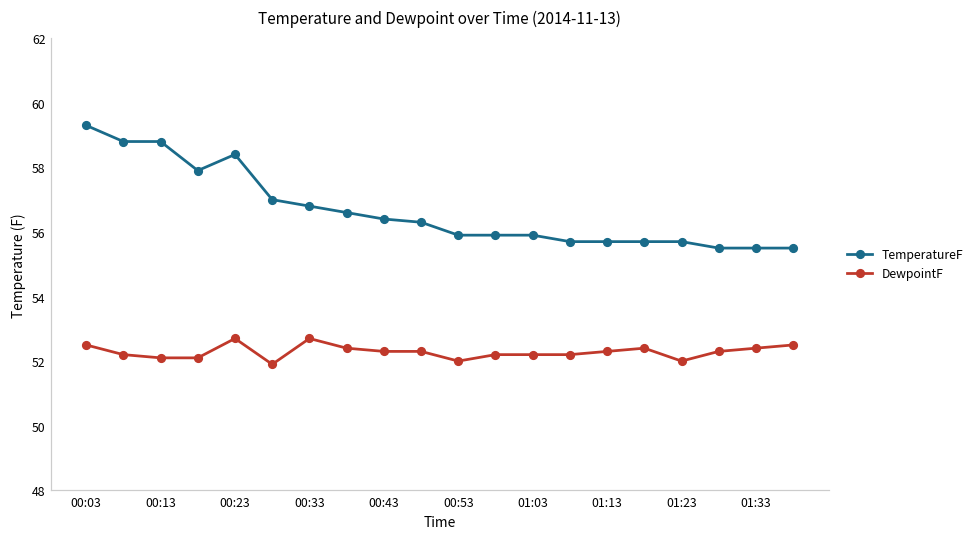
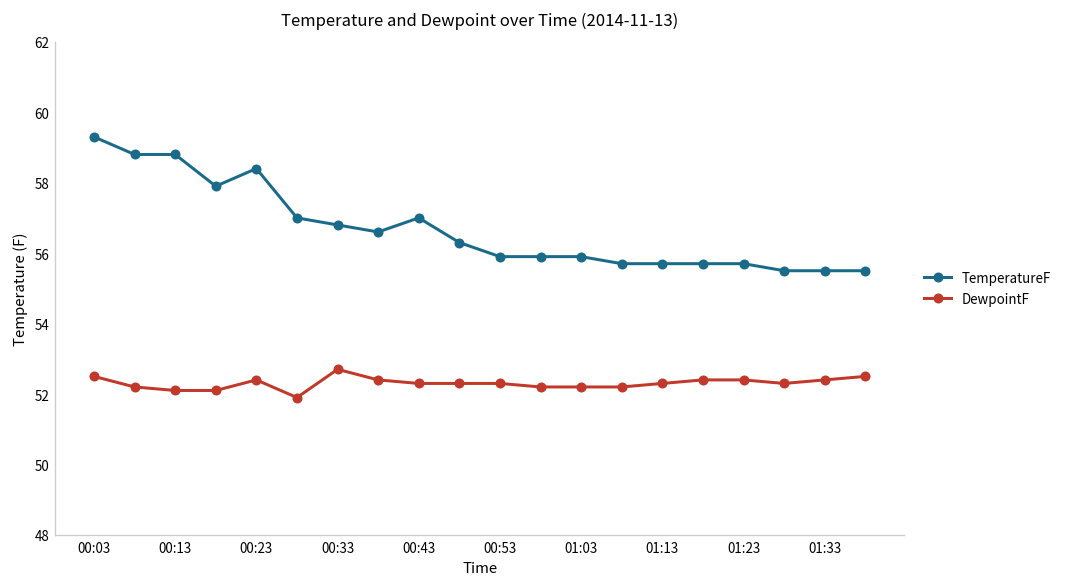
DewpointF, 00:23: 52.7 -> 52.4
TemperatureF, 00:43: 56.4 -> 57.0
DewpointF, 00:53: 52.0 -> 52.3
DewpointF, 01:23: 52.0 -> 52.4
